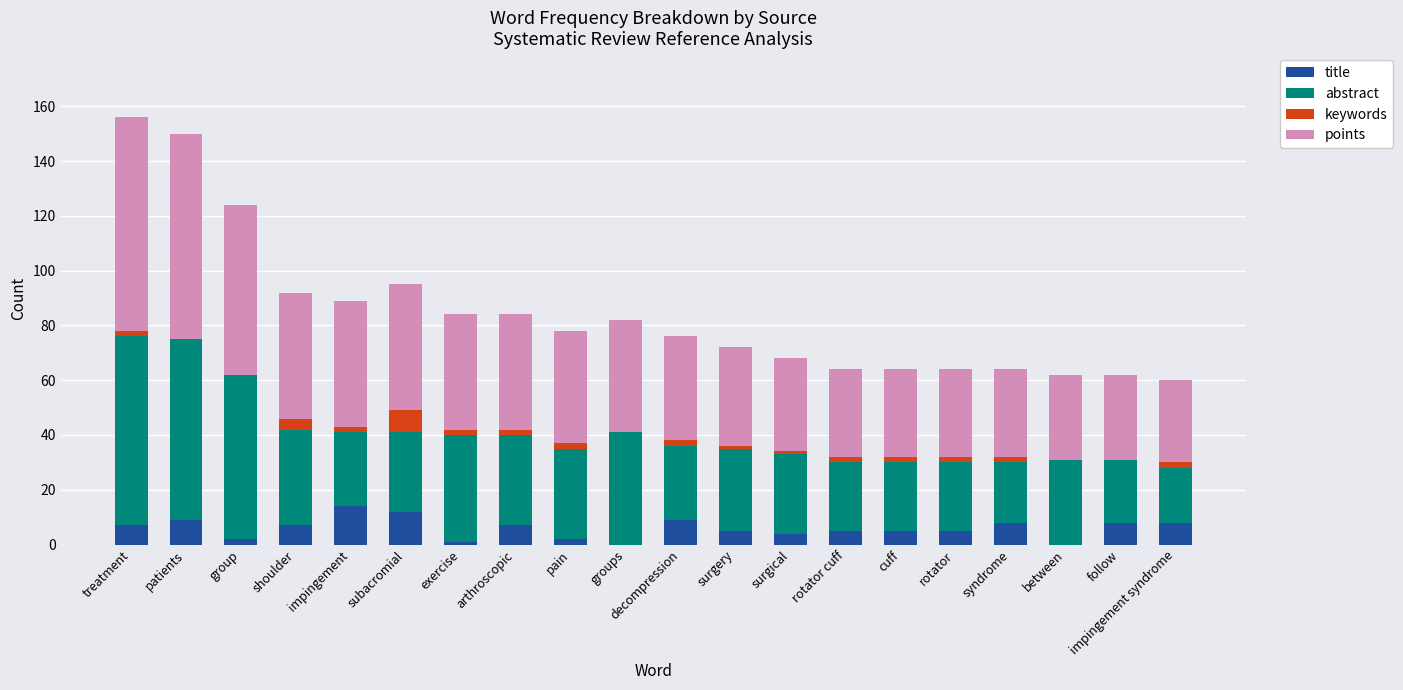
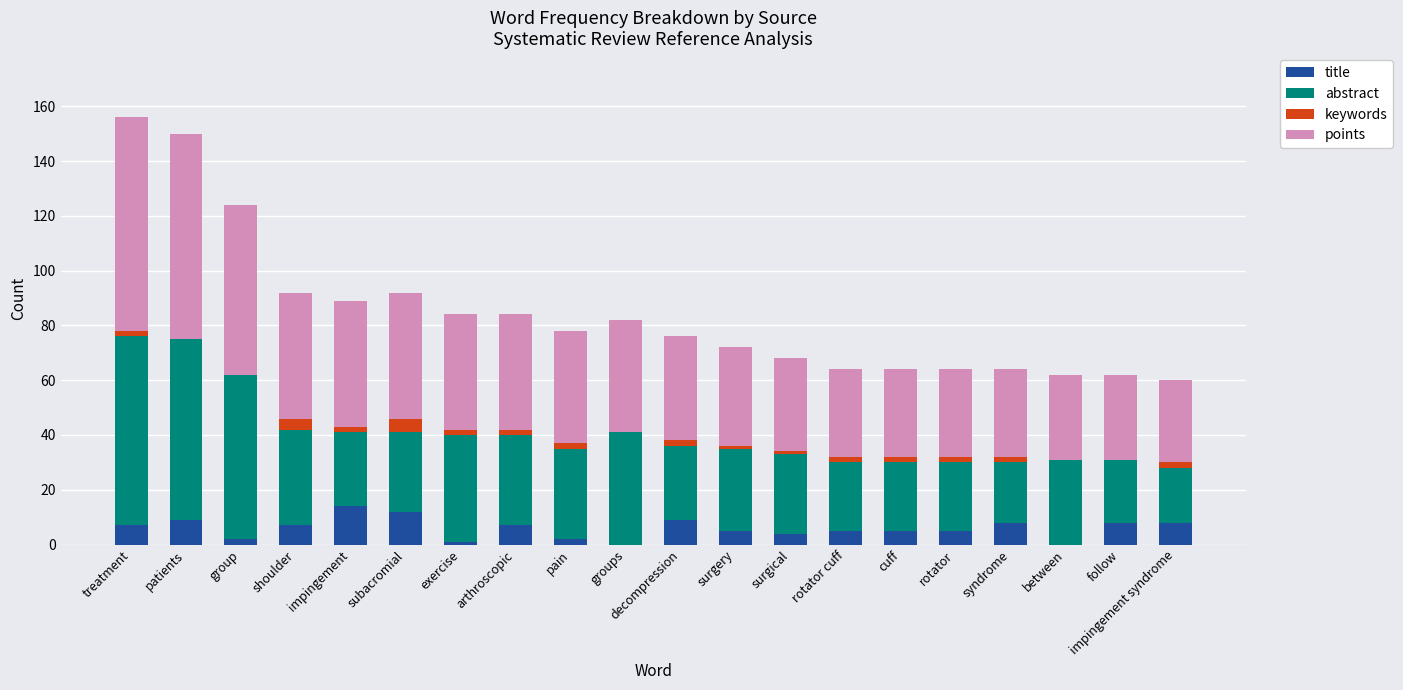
keywords, subacromial: 8 -> 5
